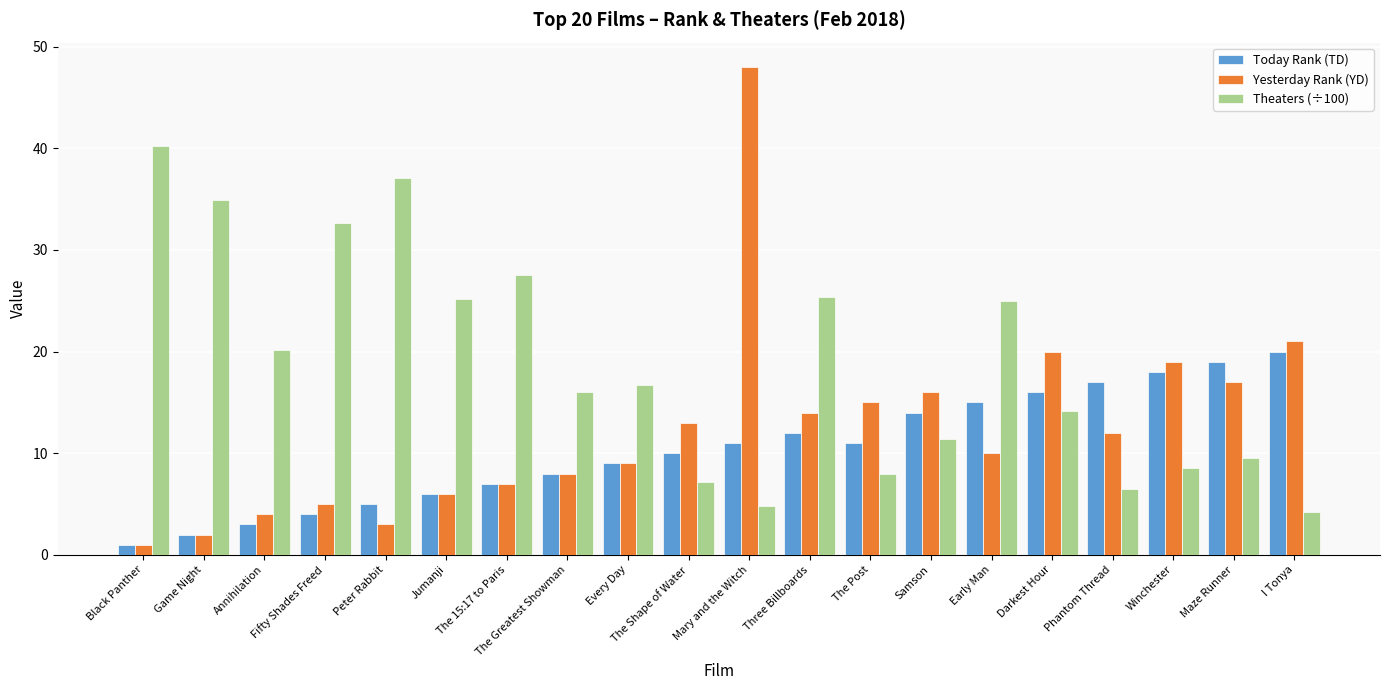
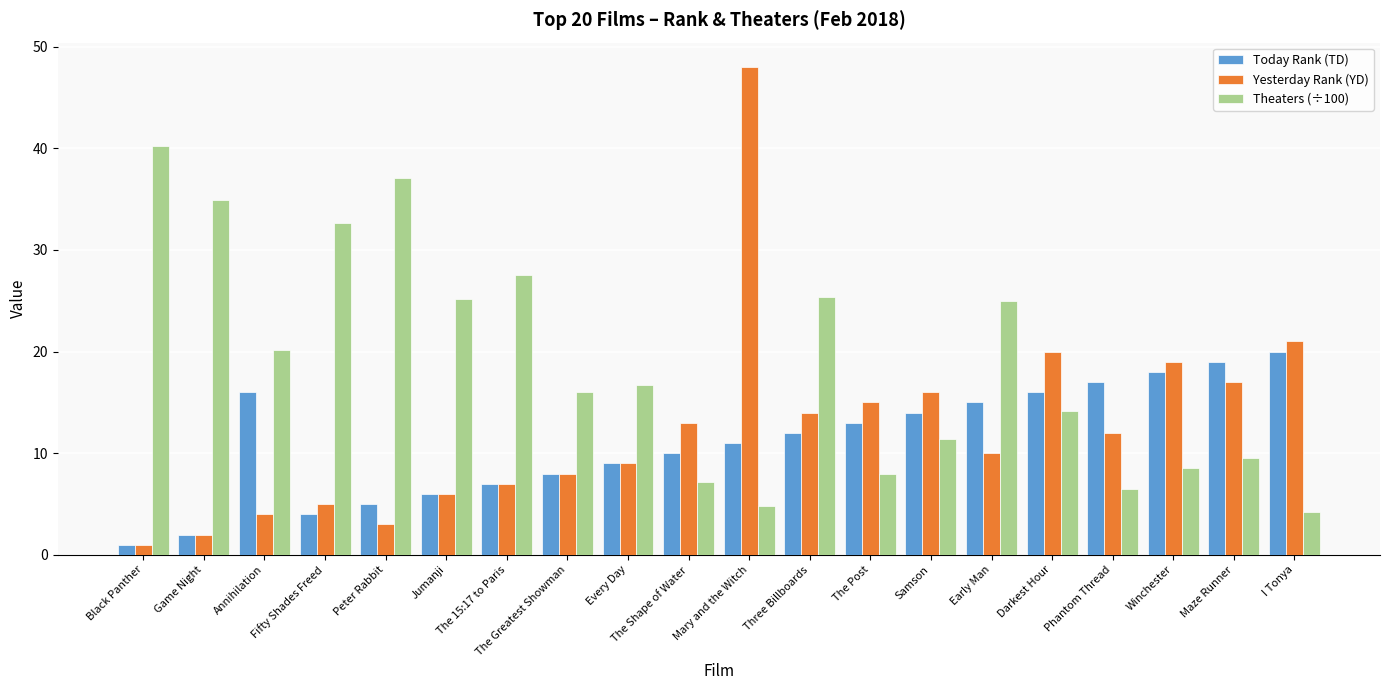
Today Rank (TD), Annihilation: 3 -> 16
Today Rank (TD), The Post: 11 -> 13
